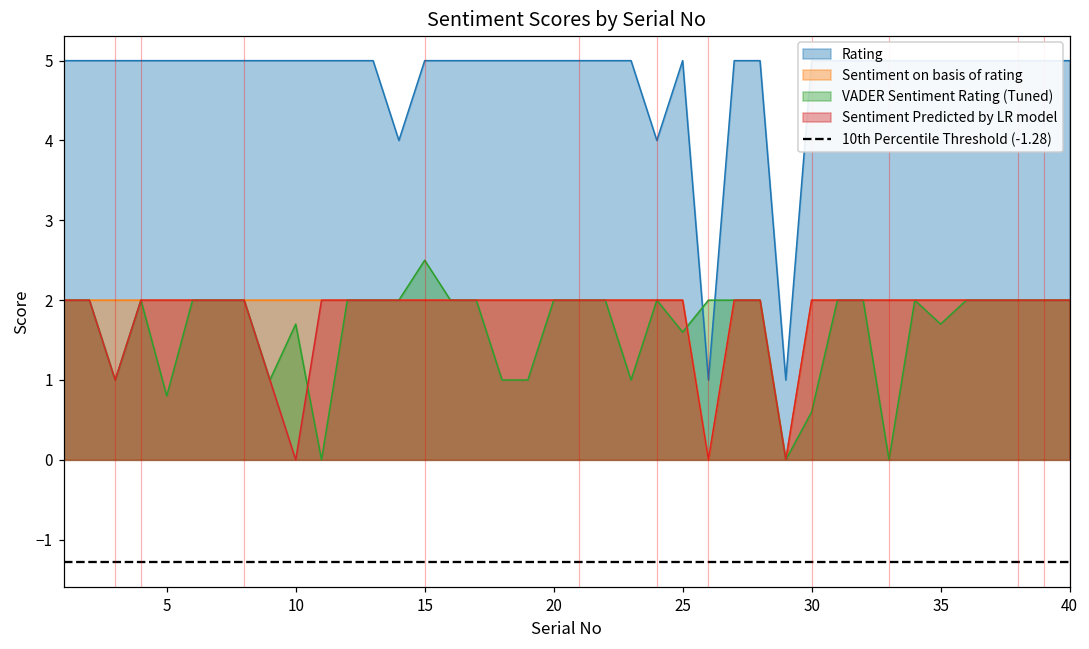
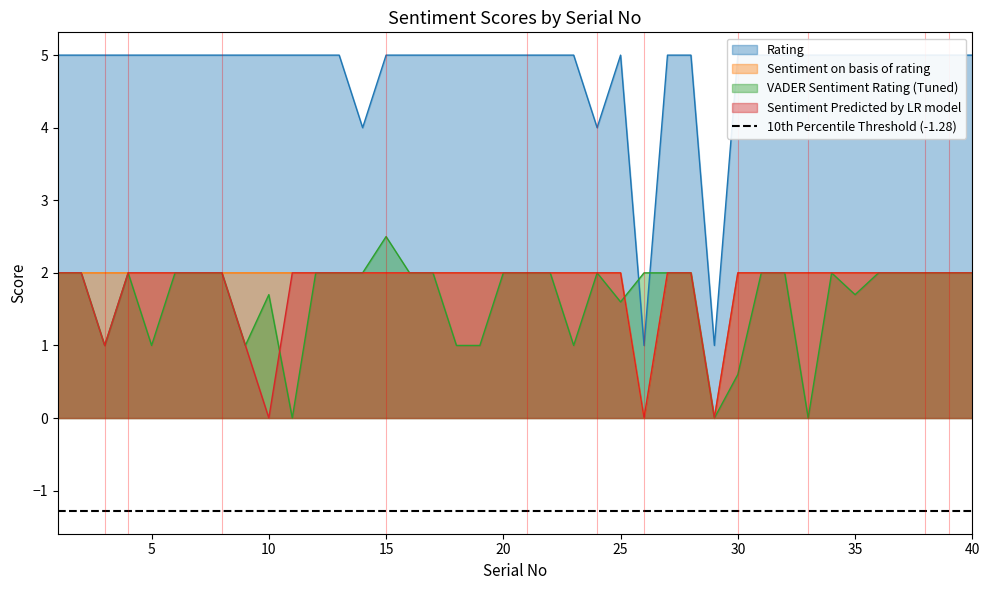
VADER Sentiment Rating (Tuned), 5: 0.8 -> 1.0
